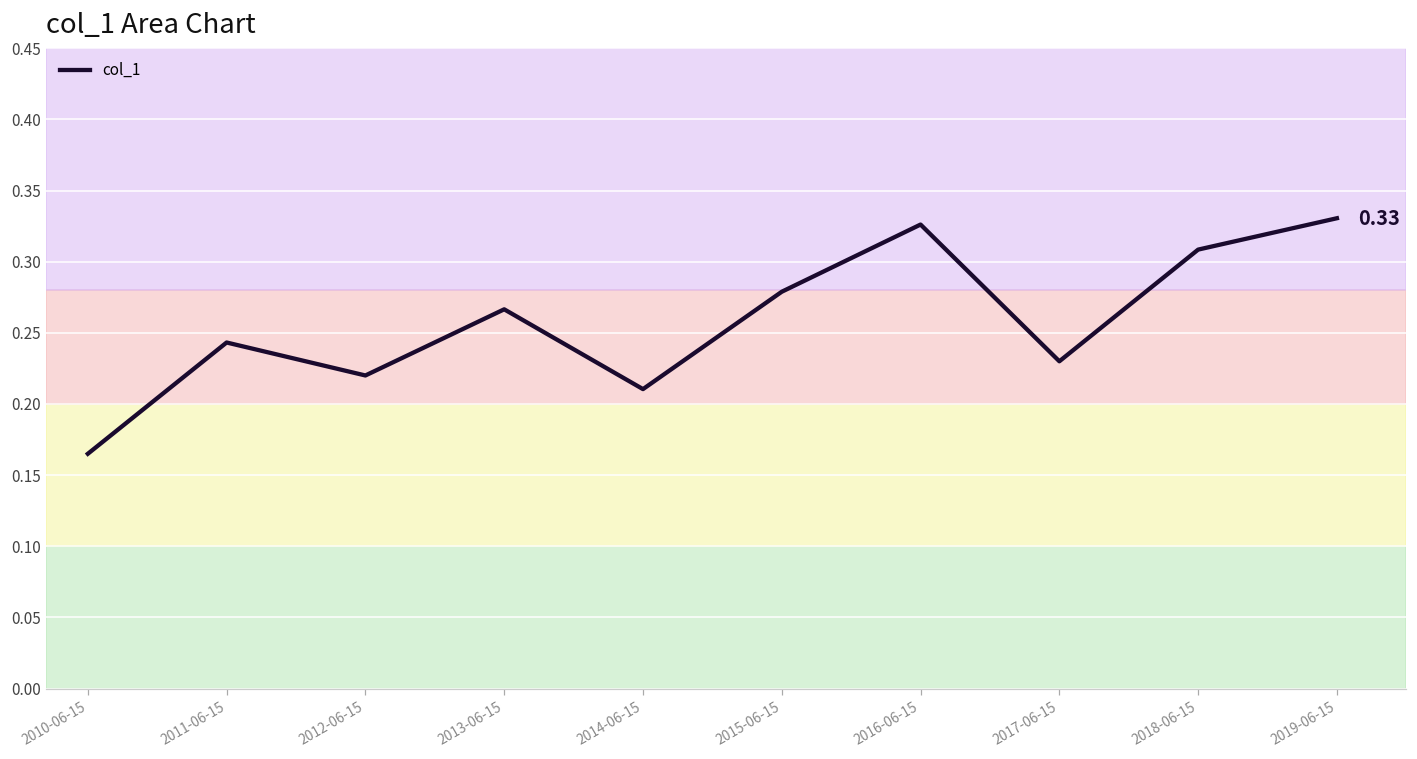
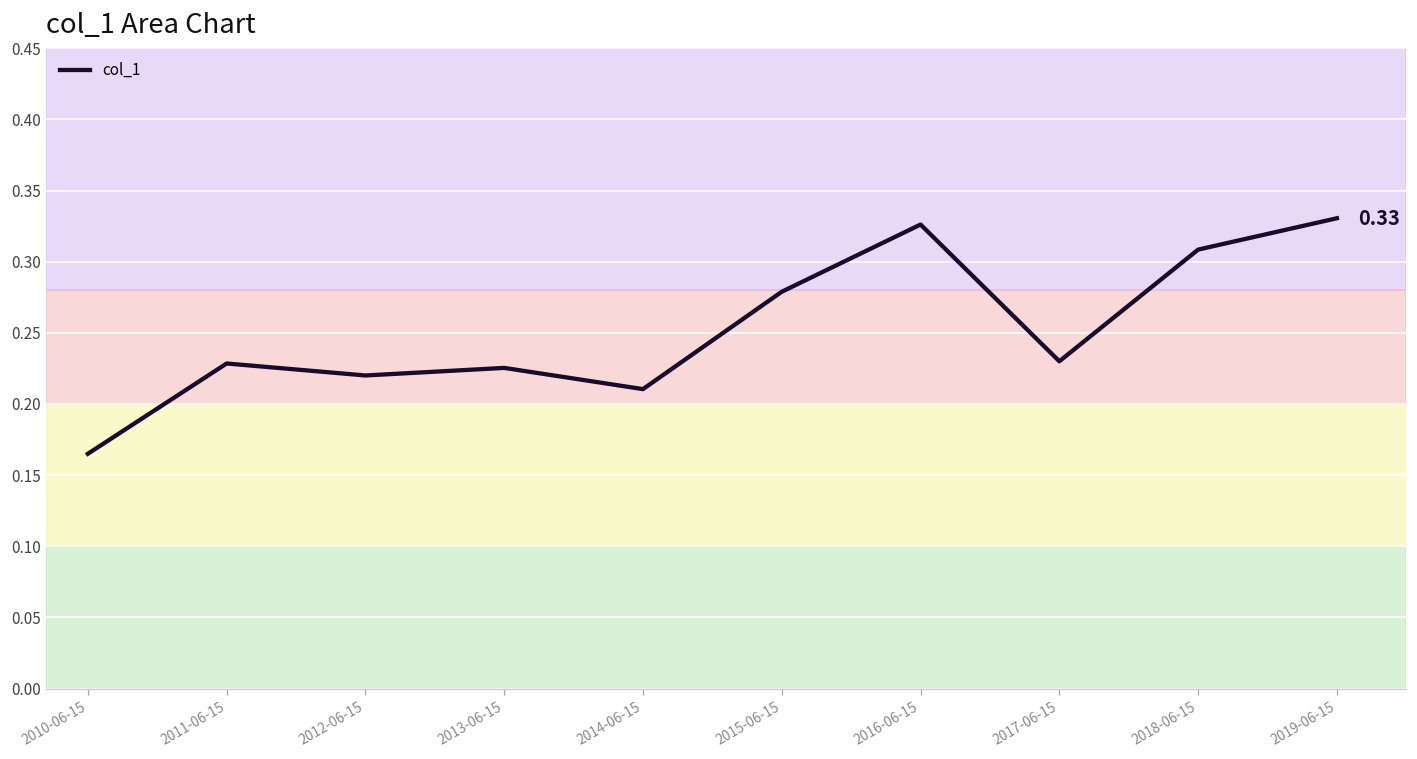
2011-06-15: 0.243 -> 0.228
2013-06-15: 0.267 -> 0.225
